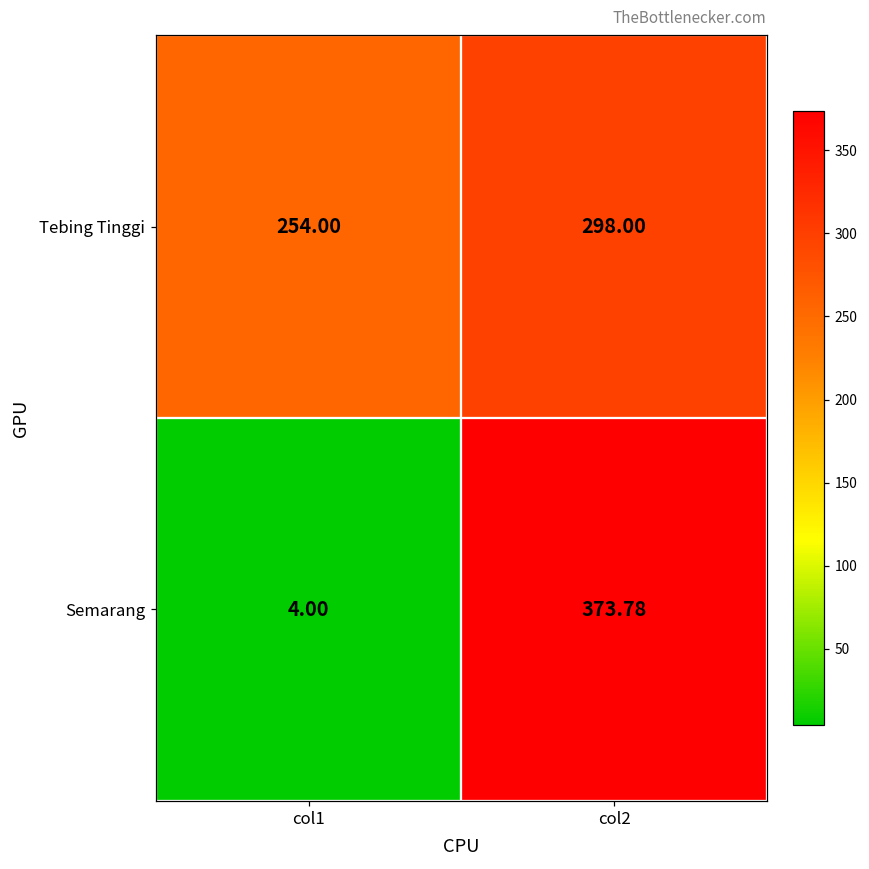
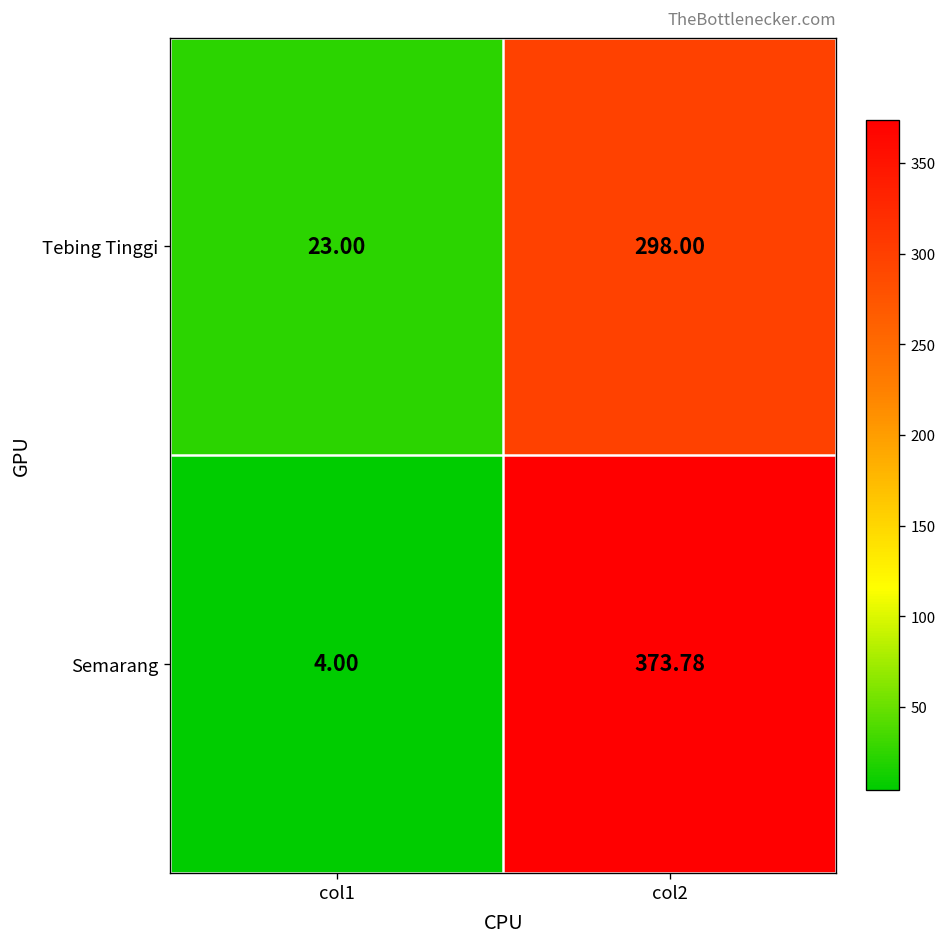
Tebing Tinggi, col1: 254.00 -> 23.00
